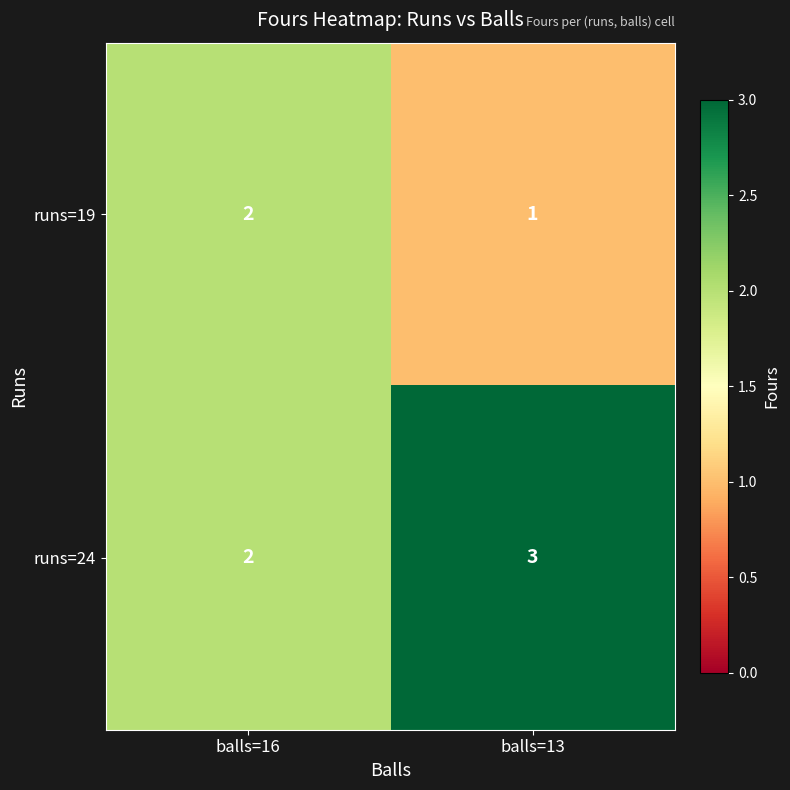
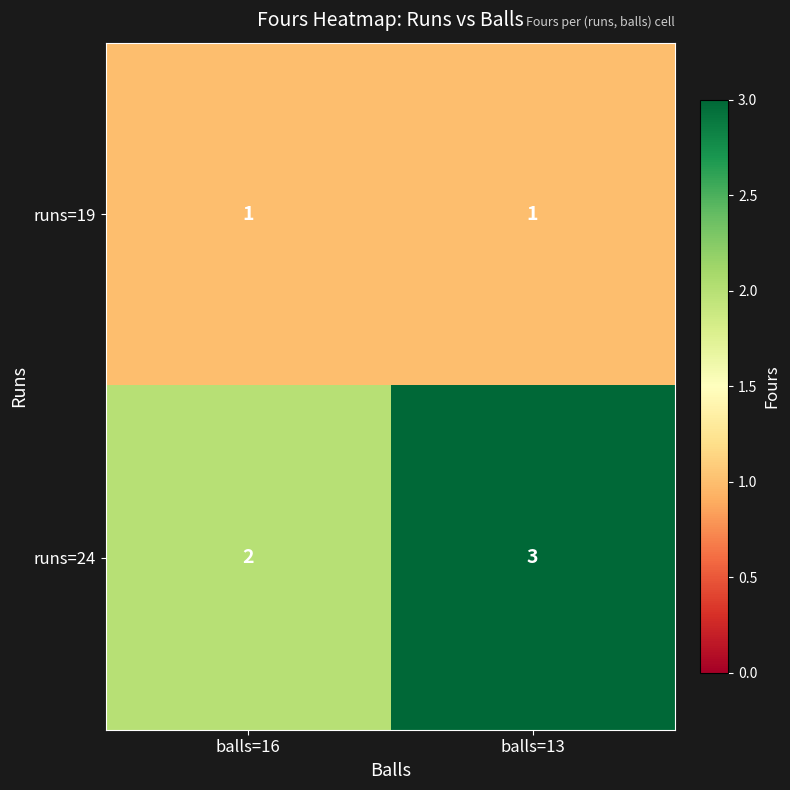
runs=19, balls=16: 2 -> 1
